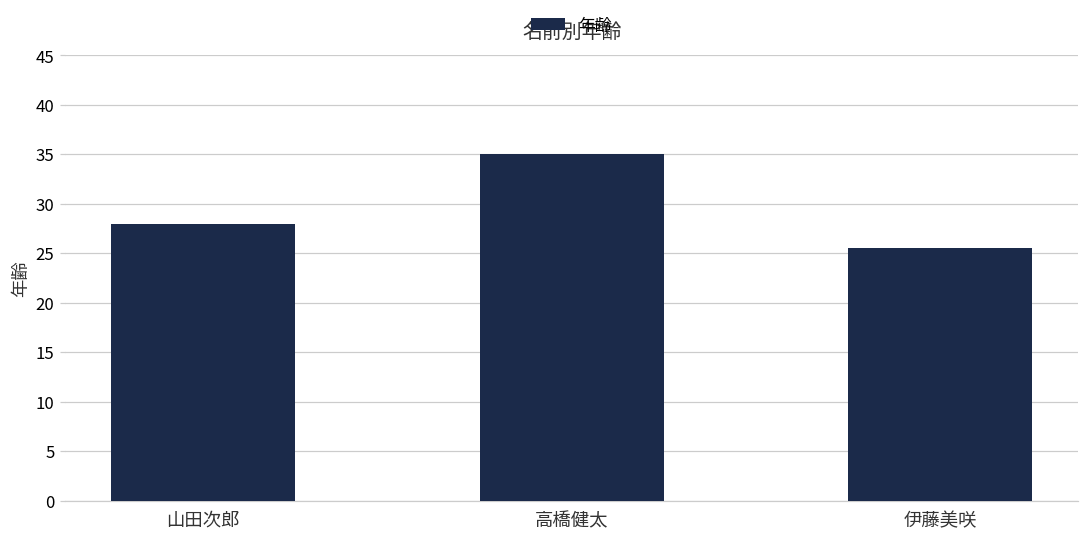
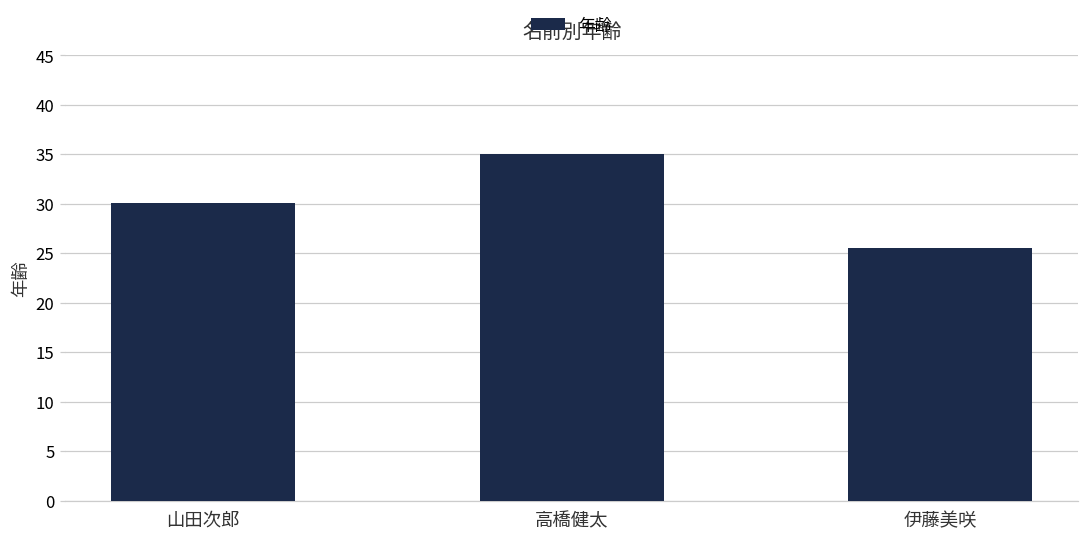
山田次郎: 28 -> 30
